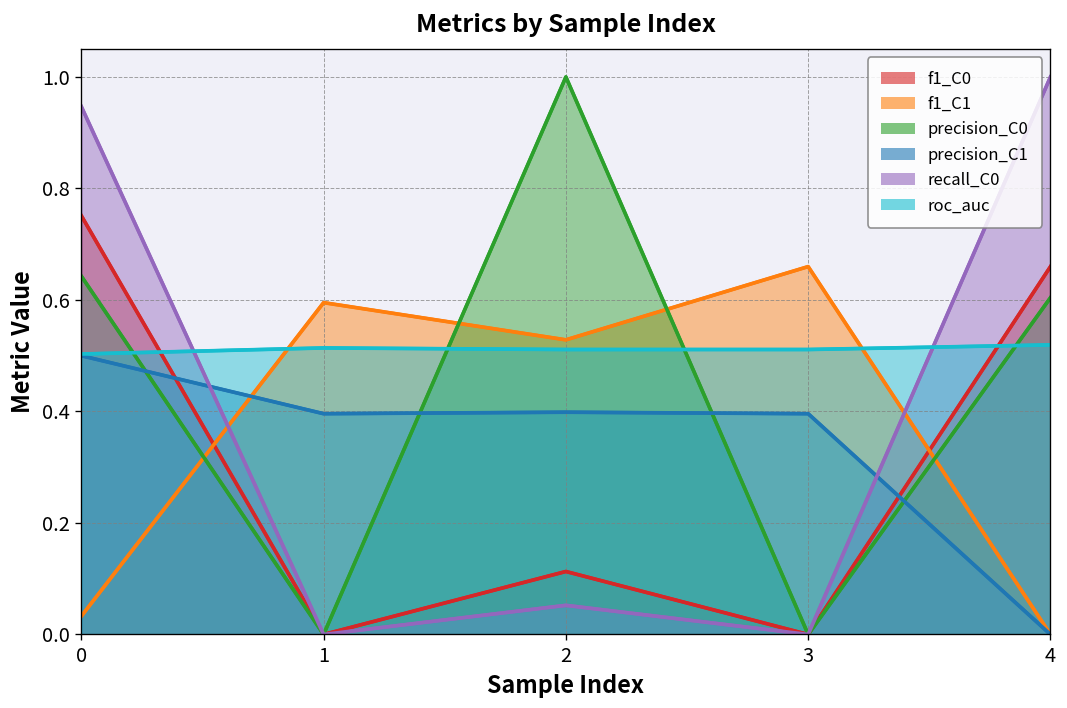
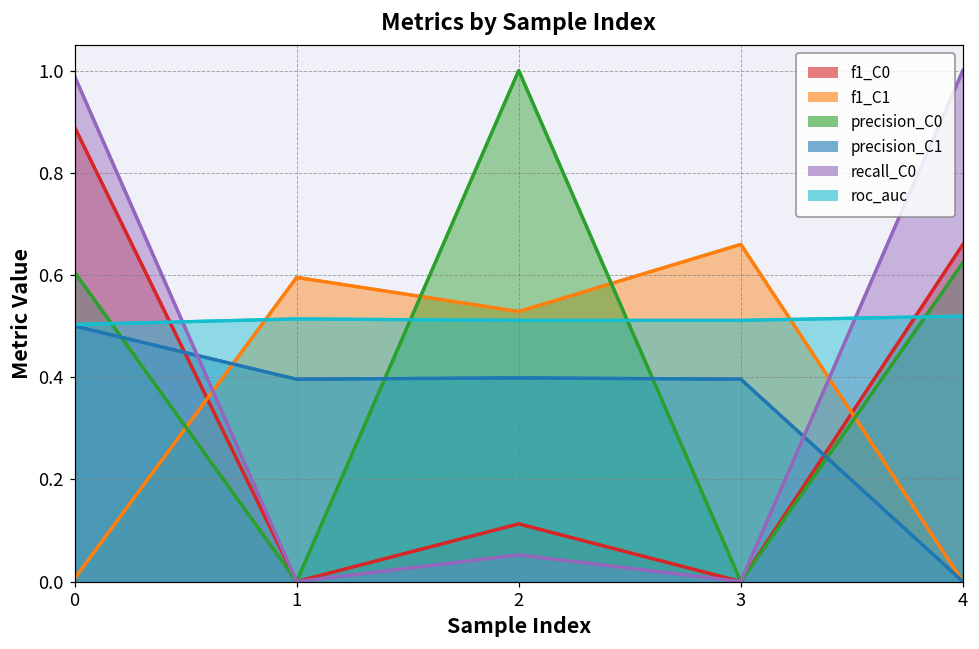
f1_C0, 0: 0.75 -> 0.89
f1_C1, 0: 0.03 -> 0.01
precision_C0, 0: 0.64 -> 0.61
recall_C0, 0: 0.95 -> 0.99
precision_C0, 4: 0.60 -> 0.62
